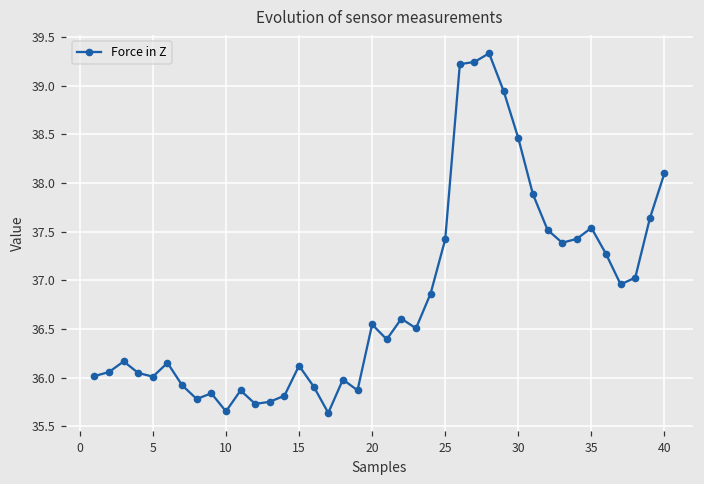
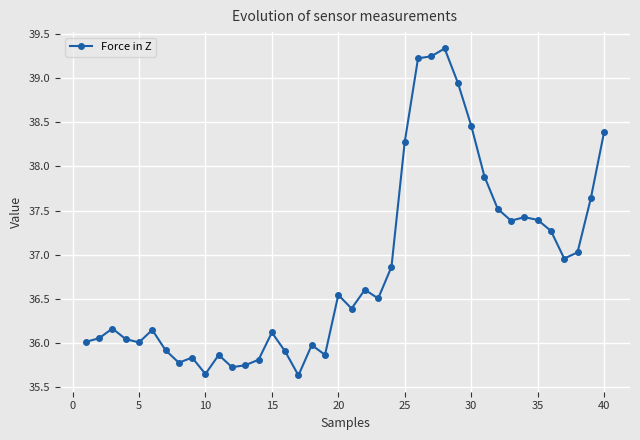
25: 37.4 -> 38.3
35: 37.5 -> 37.4
40: 38.1 -> 38.4
